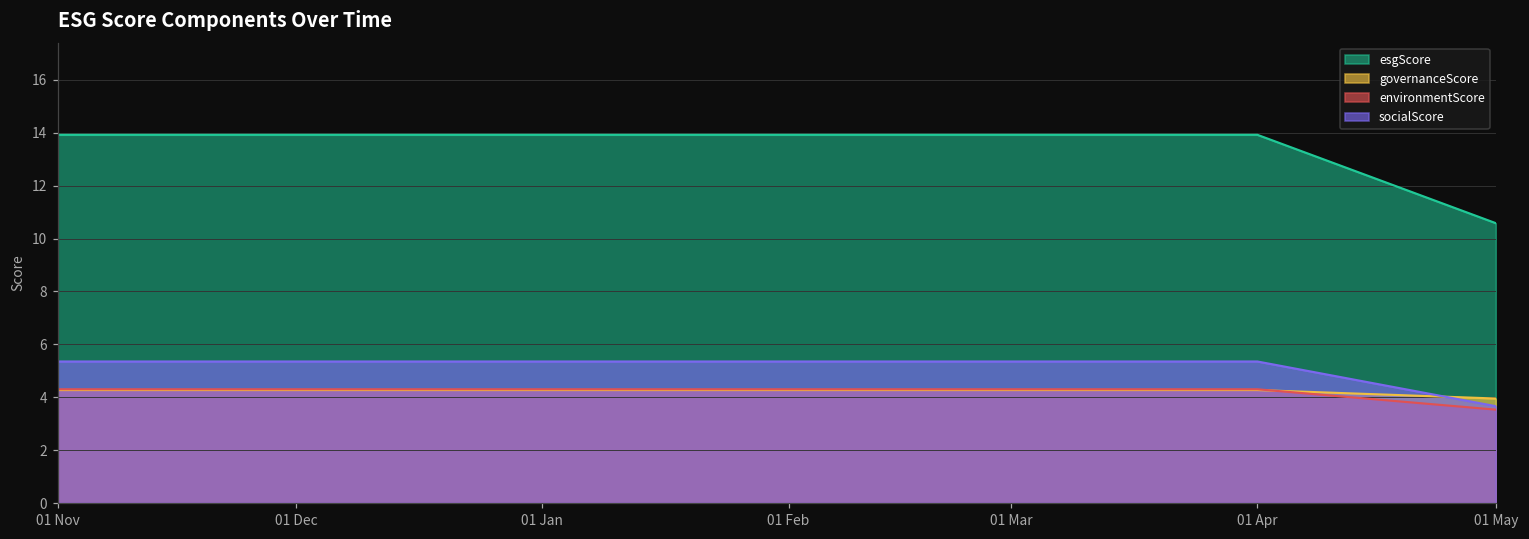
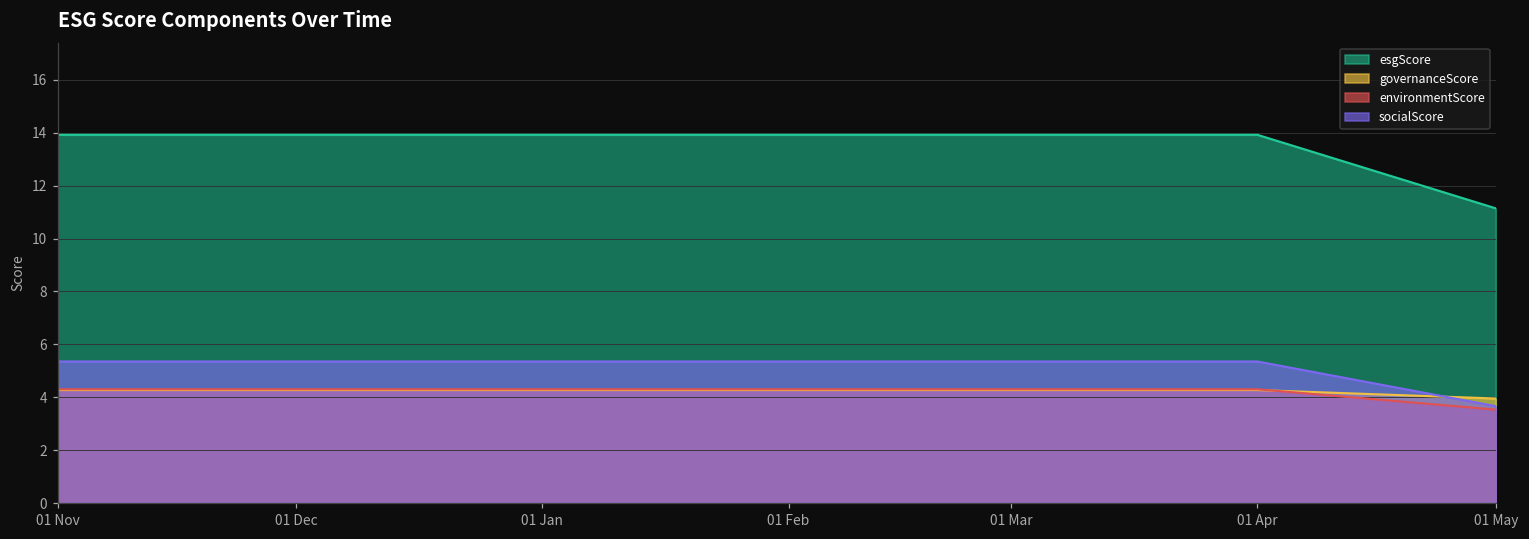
esgScore, 01 May: 10.6 -> 11.1
